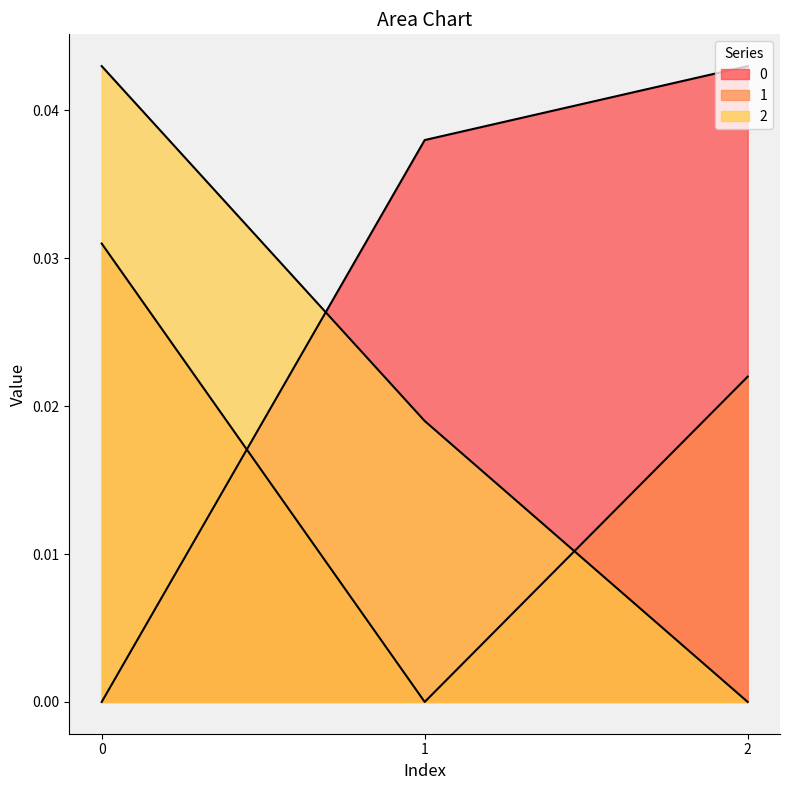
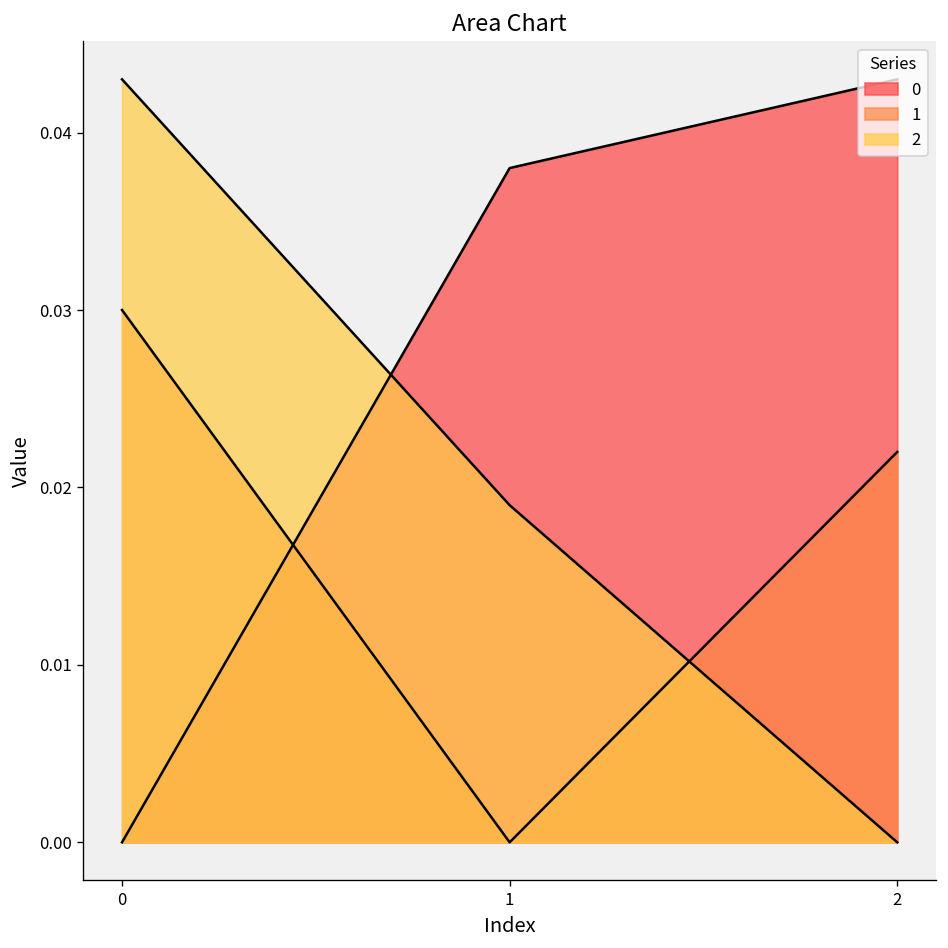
1, 0: 0.031 -> 0.030
